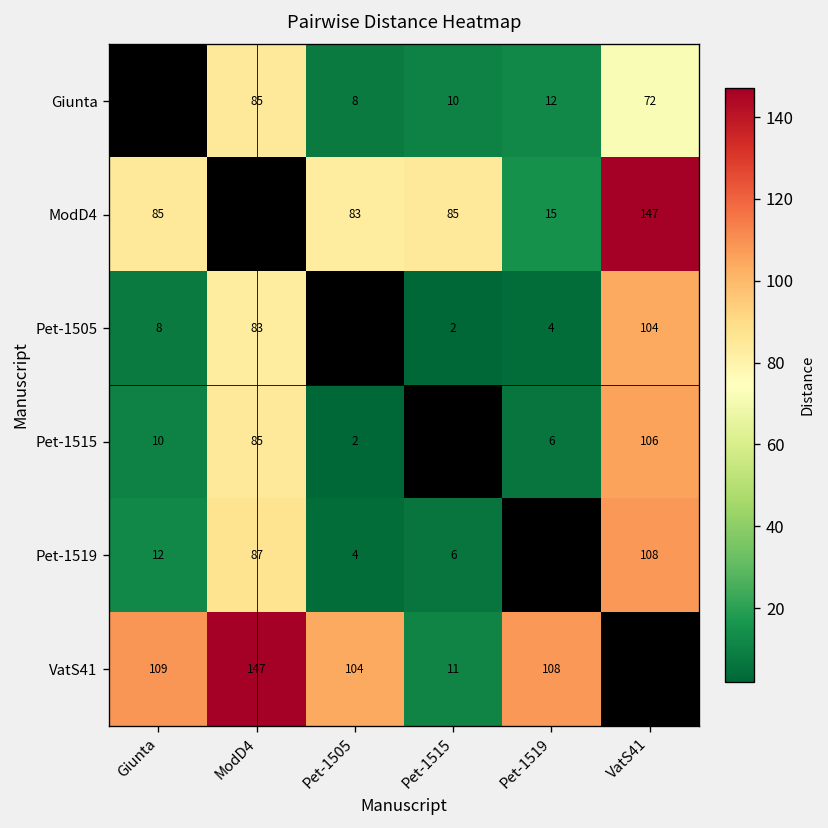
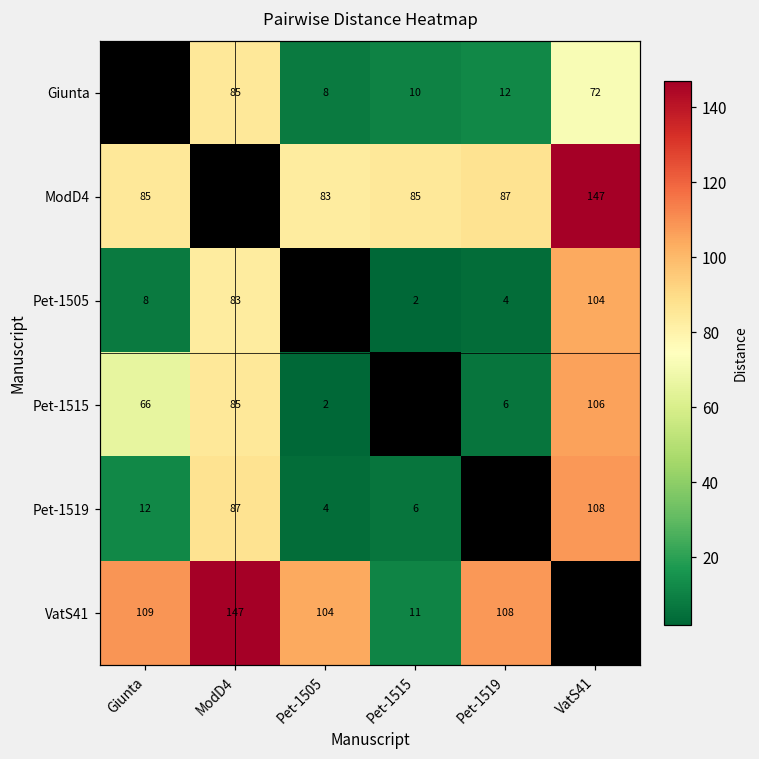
ModD4, Pet-1519: 15 -> 87
Pet-1515, Giunta: 10 -> 66
